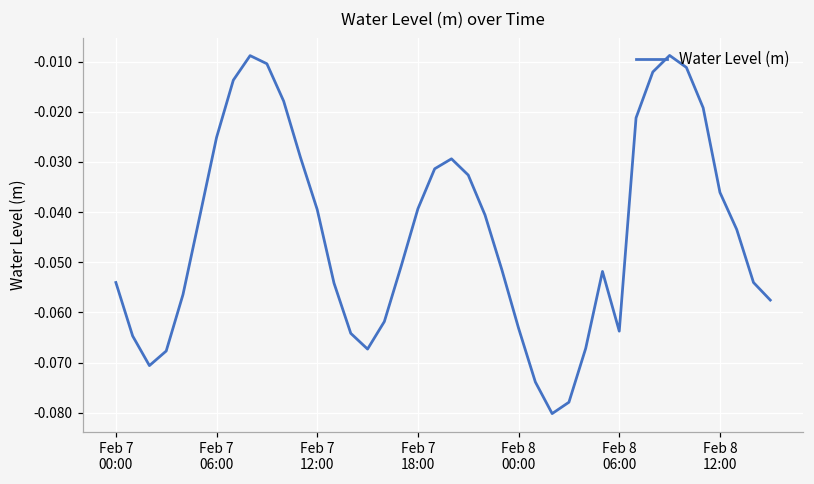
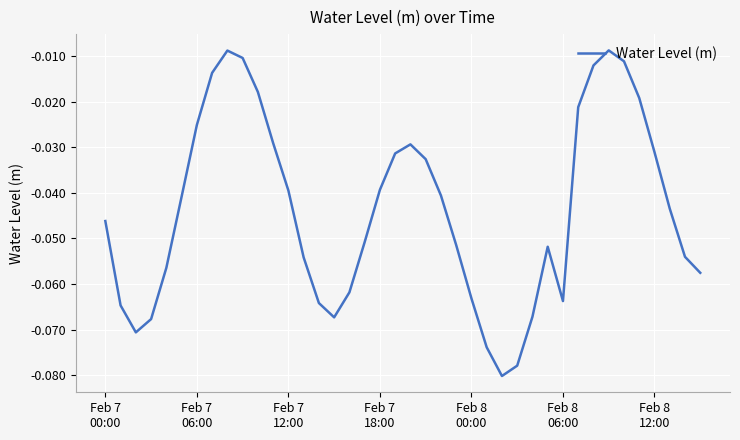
Feb 7 00:00: -0.054 -> -0.046
Feb 8 12:00: -0.036 -> -0.031
